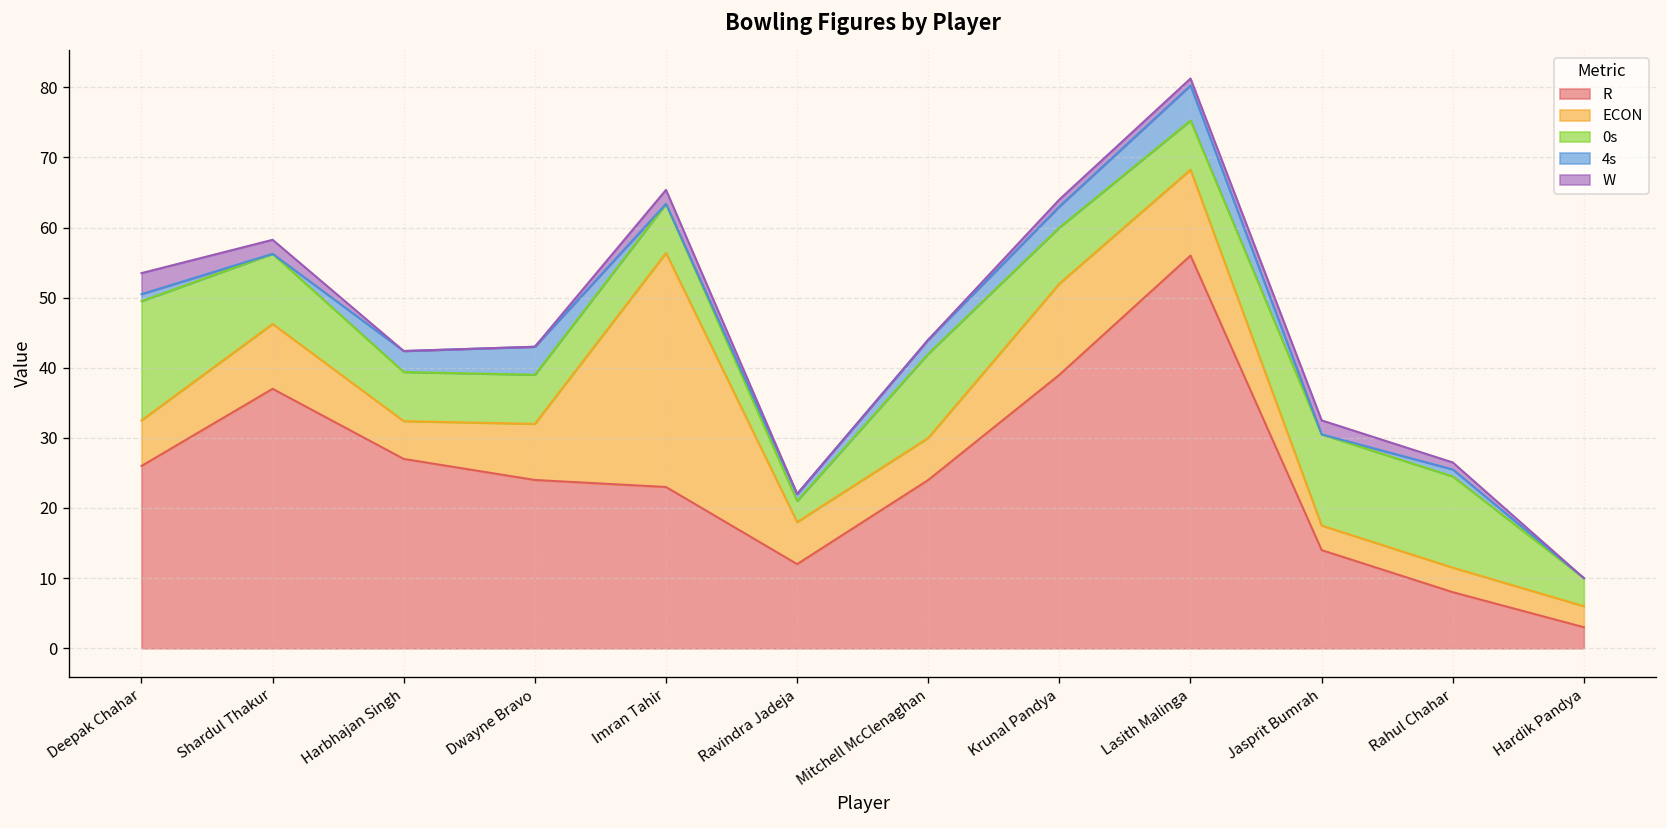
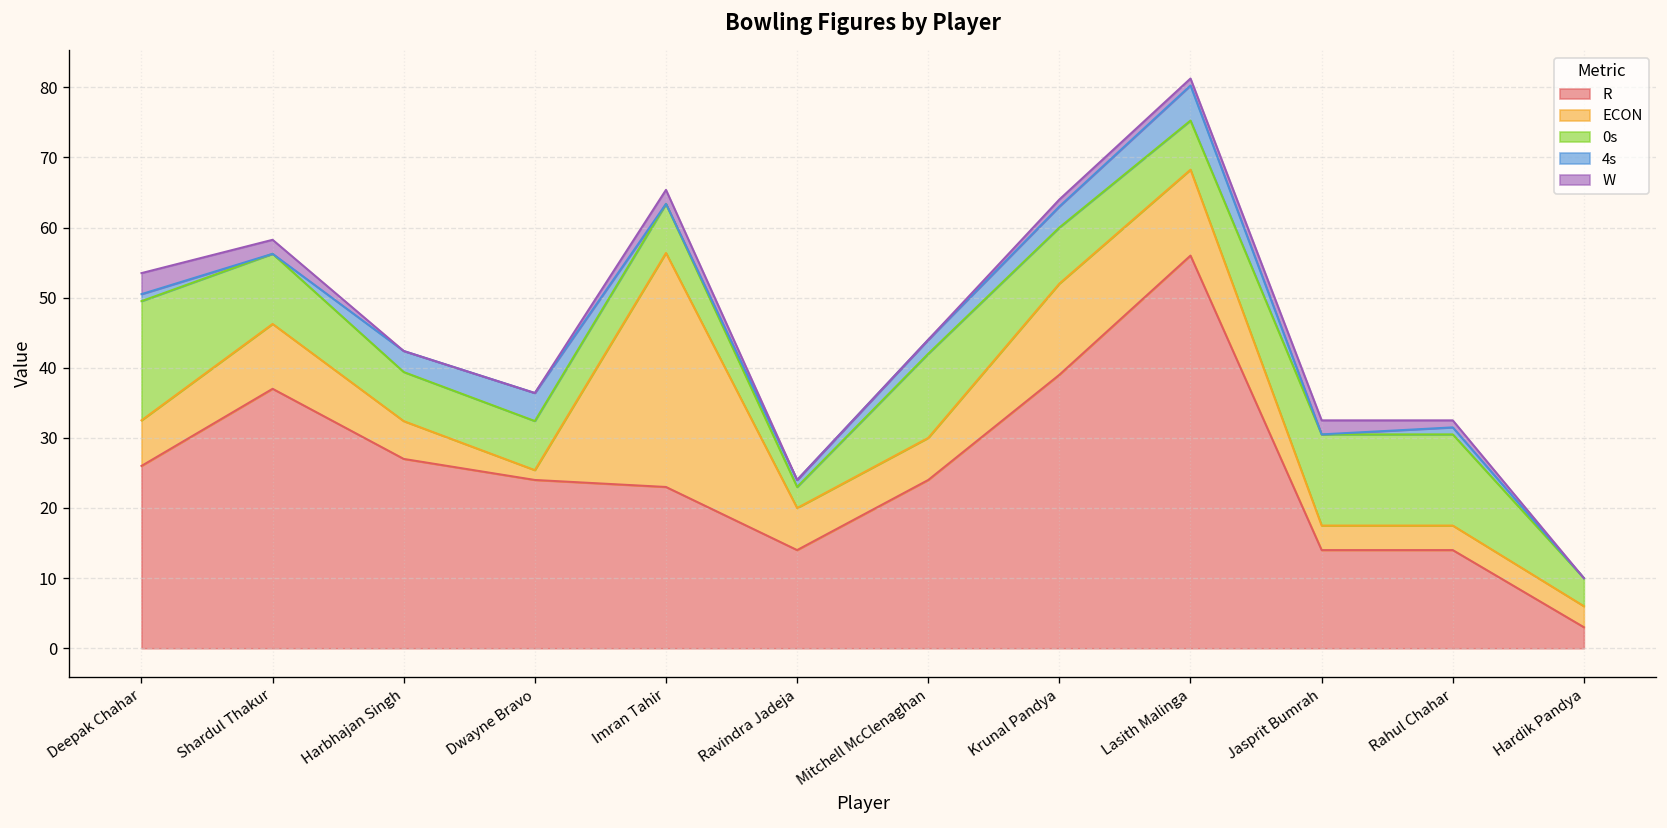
ECON, Dwayne Bravo: 8 -> 1
R, Ravindra Jadeja: 12 -> 14
R, Rahul Chahar: 8 -> 14
